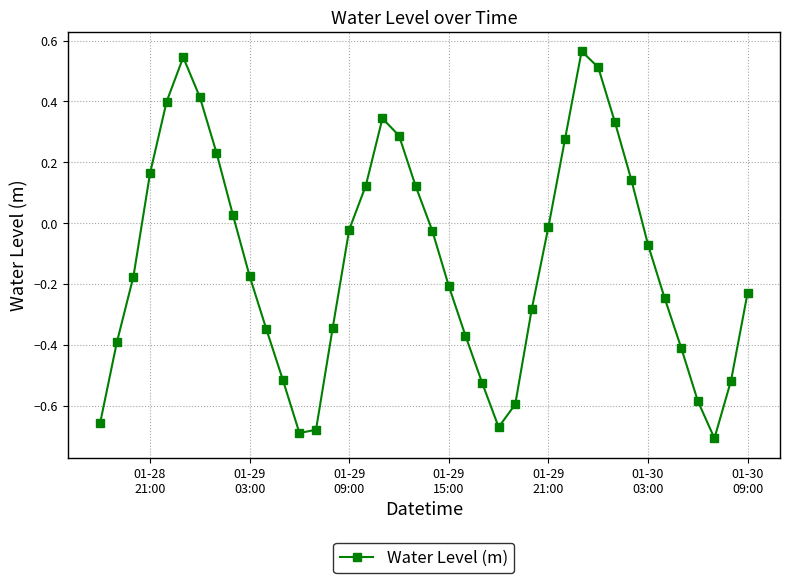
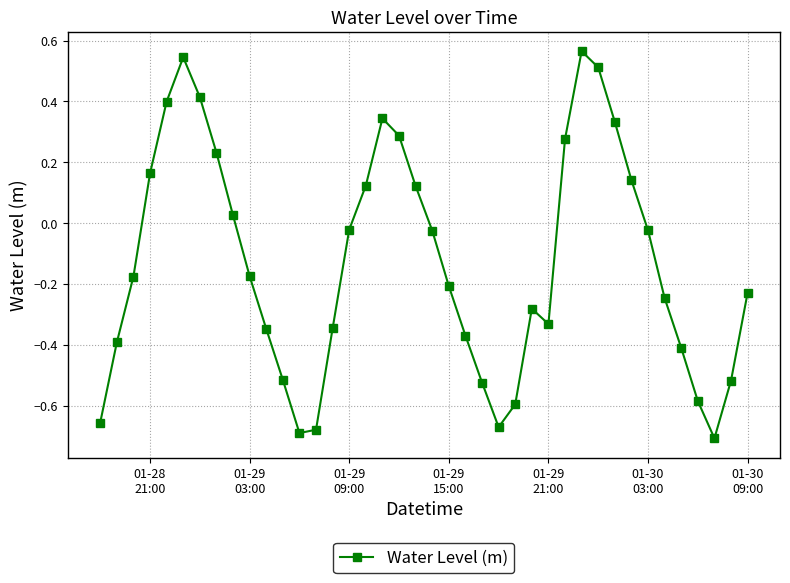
01-29 21:00: -0.01 -> -0.33
01-30 03:00: -0.07 -> -0.02
